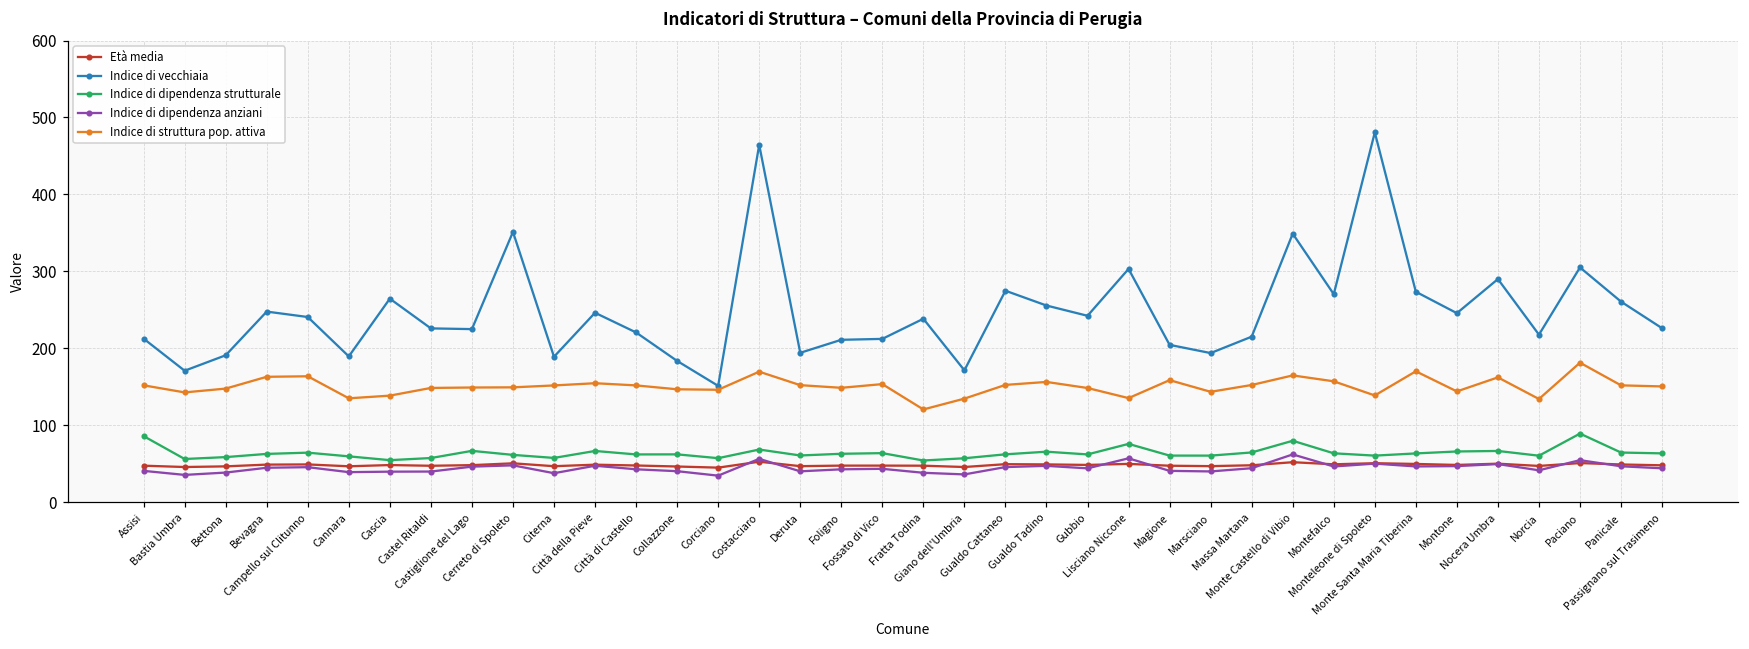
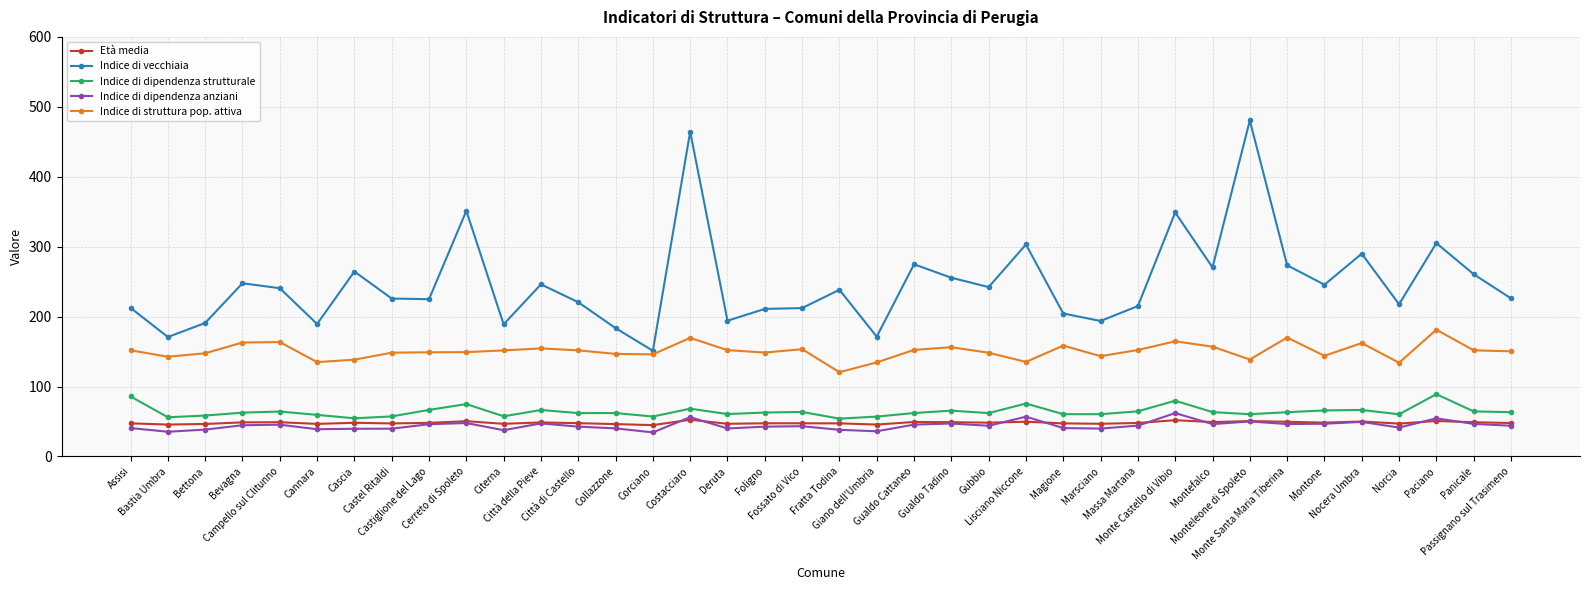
Indice di dipendenza strutturale, Cerreto di Spoleto: 60 -> 70
